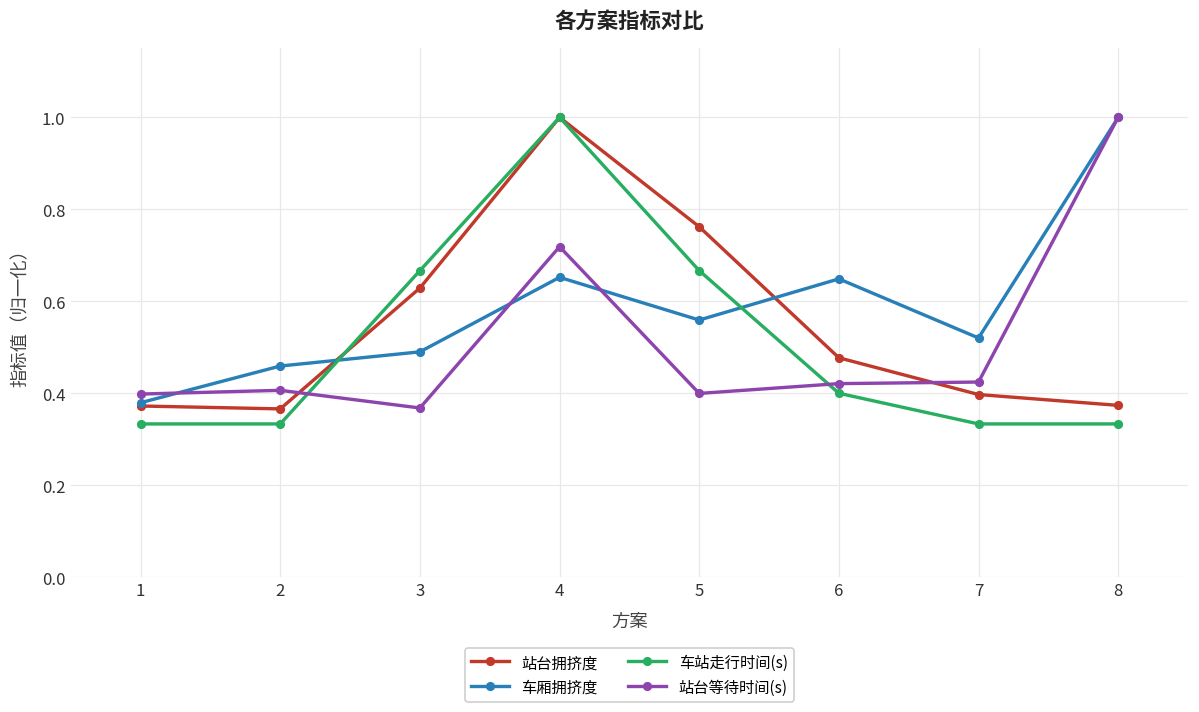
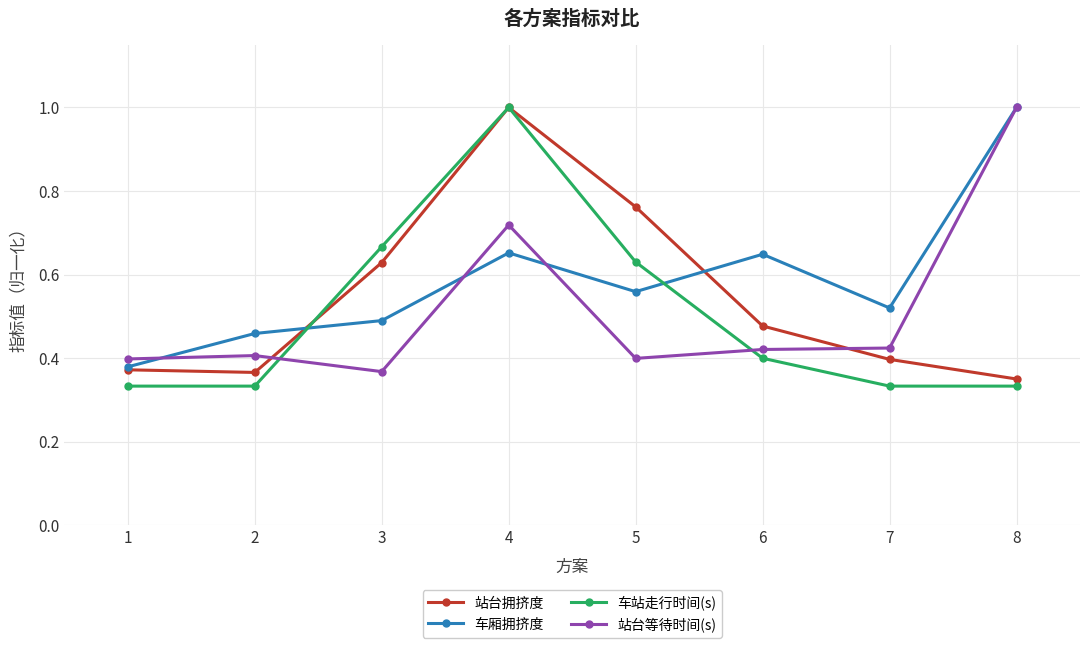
车站走行时间(s), 5: 0.67 -> 0.63
站台拥挤度, 8: 0.37 -> 0.35
